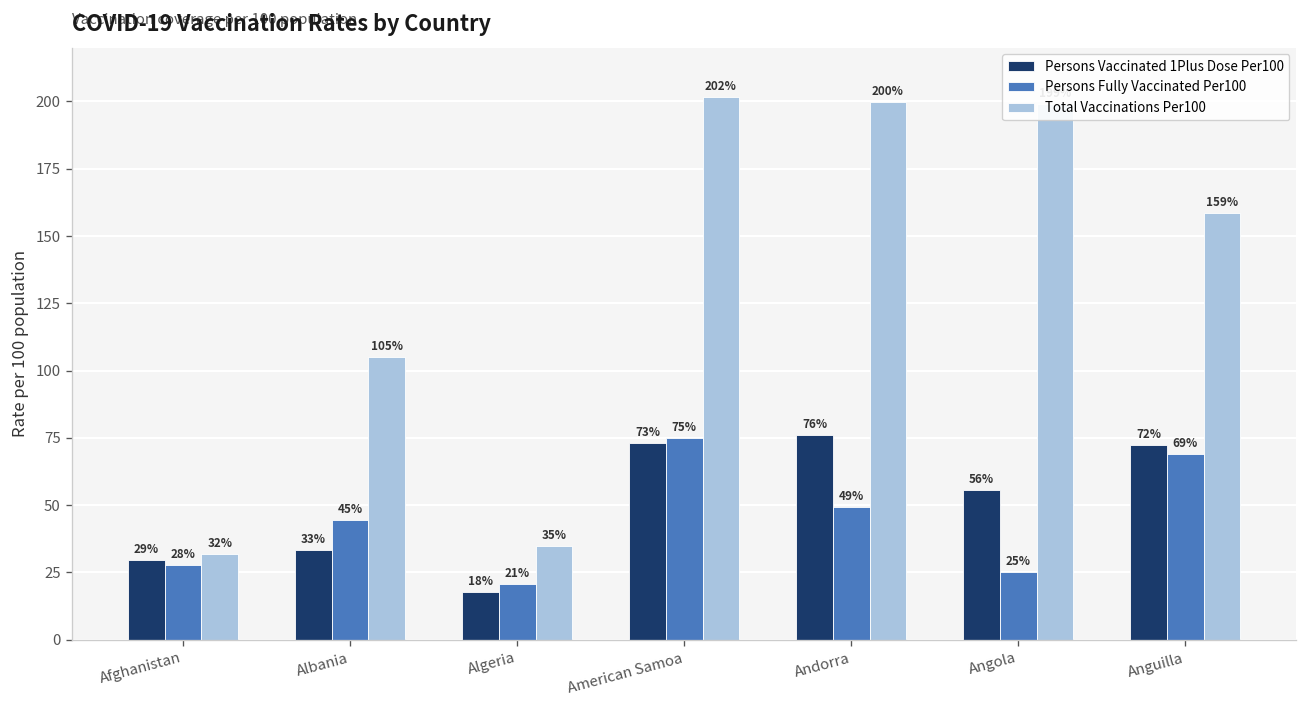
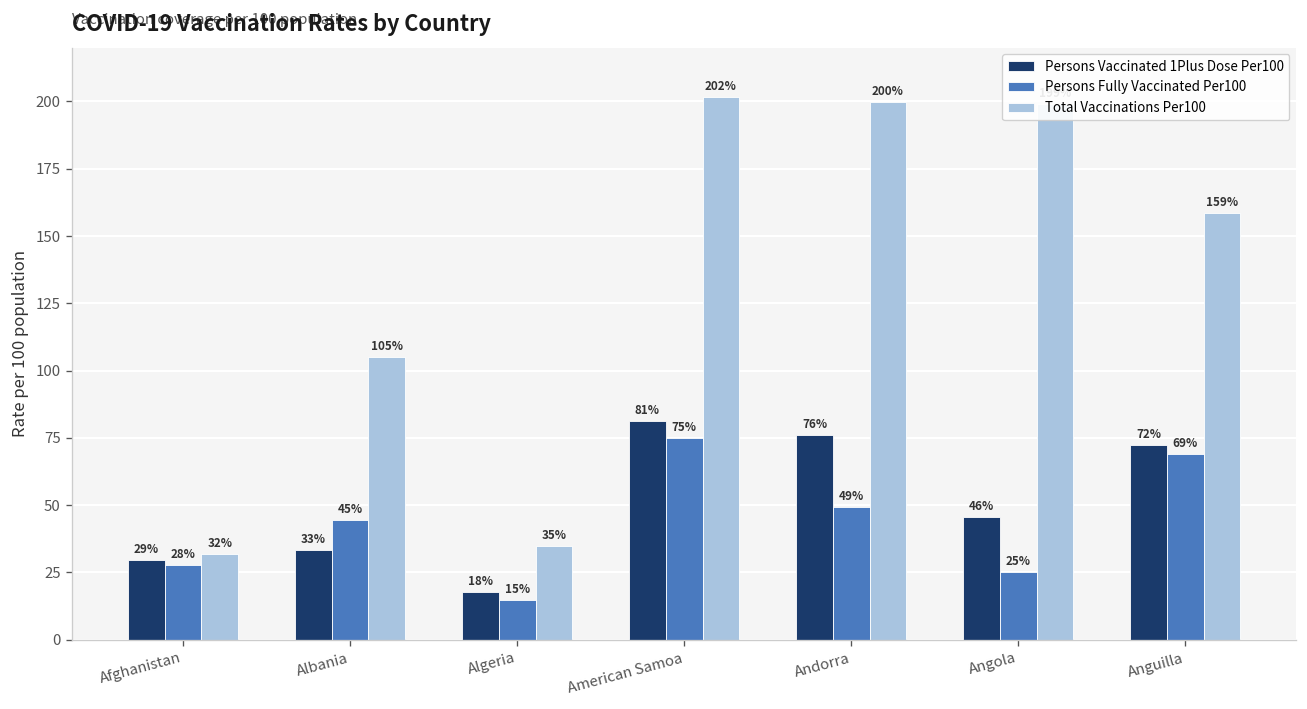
Persons Fully Vaccinated Per100, Algeria: 21% -> 15%
Persons Vaccinated 1Plus Dose Per100, American Samoa: 73% -> 81%
Persons Vaccinated 1Plus Dose Per100, Angola: 56% -> 46%
